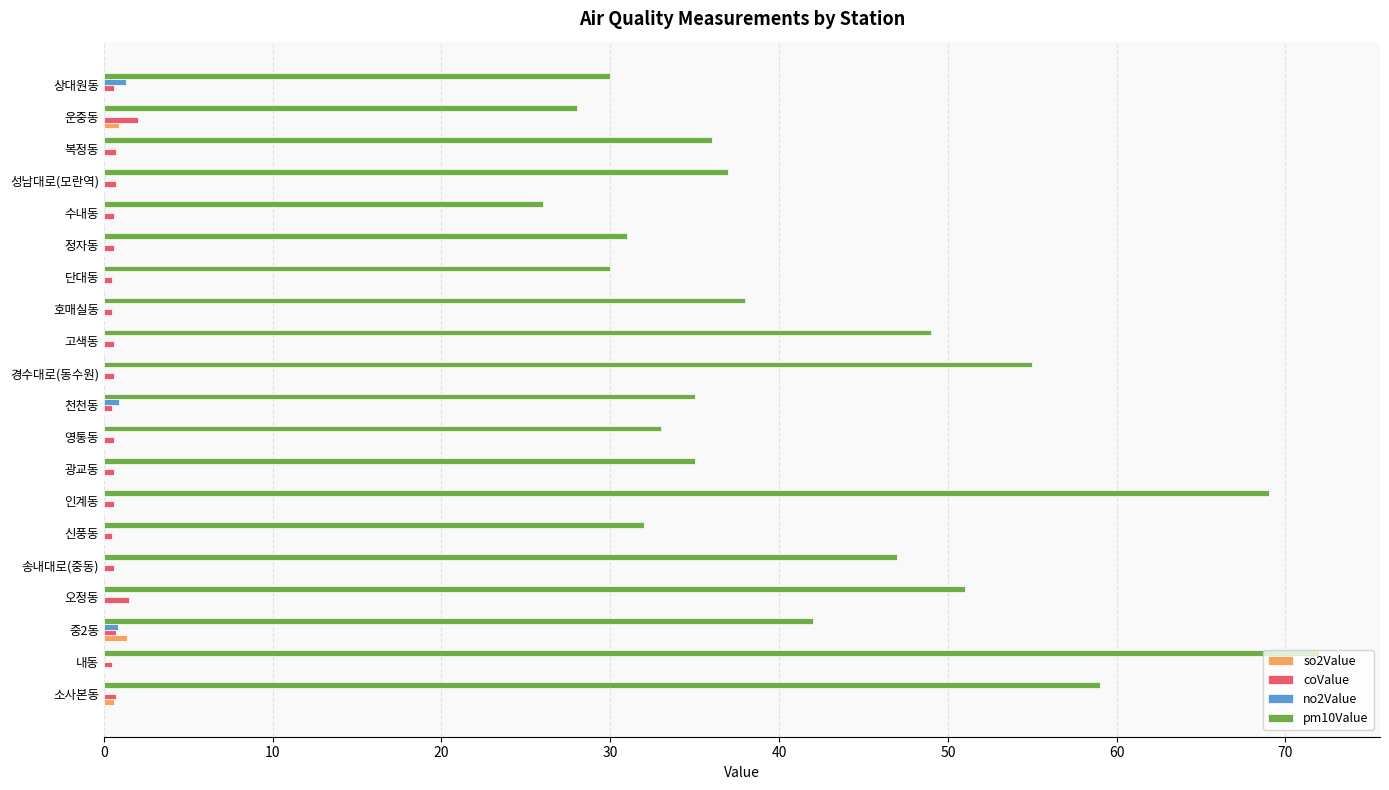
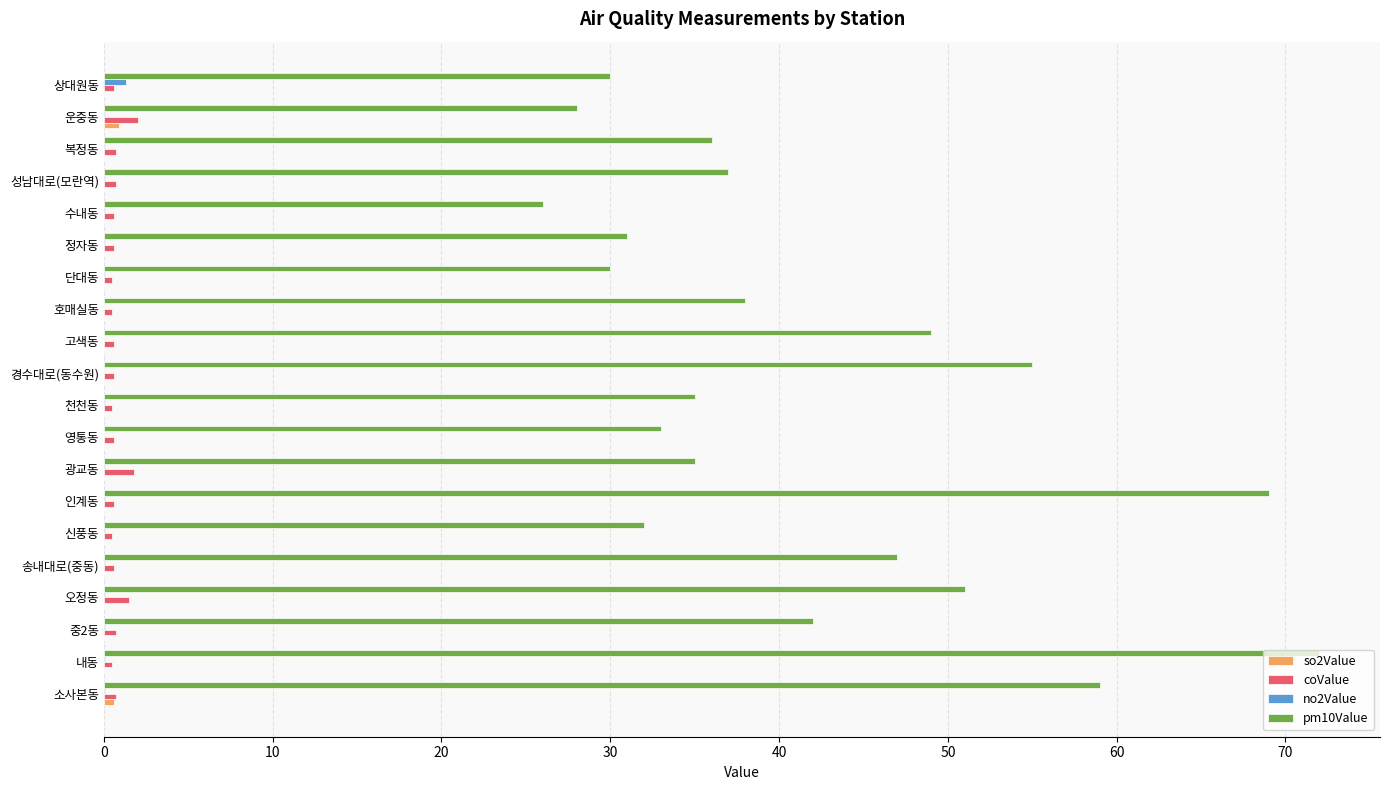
no2Value, 천천동: 0.9 -> 0.0
coValue, 광교동: 0.6 -> 1.8
no2Value, 중2동: 0.8 -> 0.1
so2Value, 중2동: 1.4 -> 0.0
